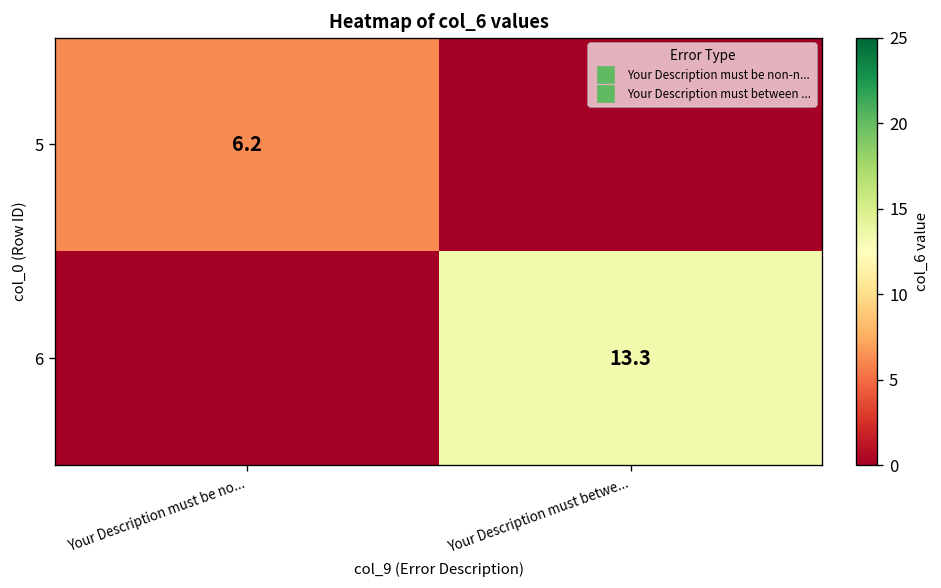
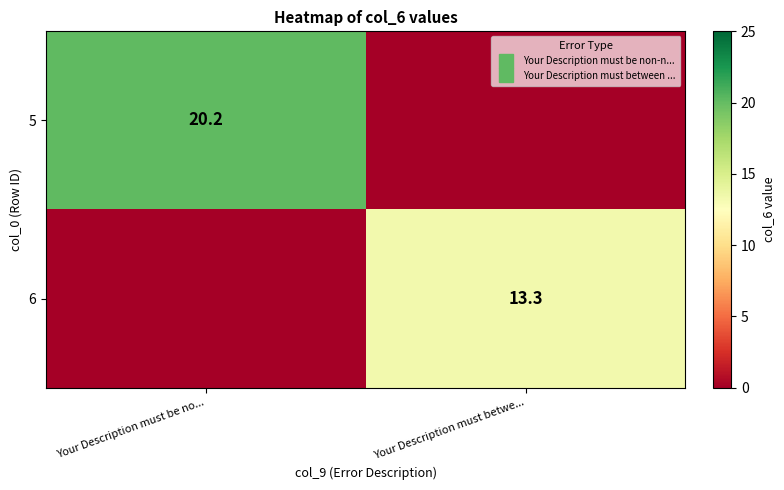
5, Your Description must be no...: 6.2 -> 20.2
